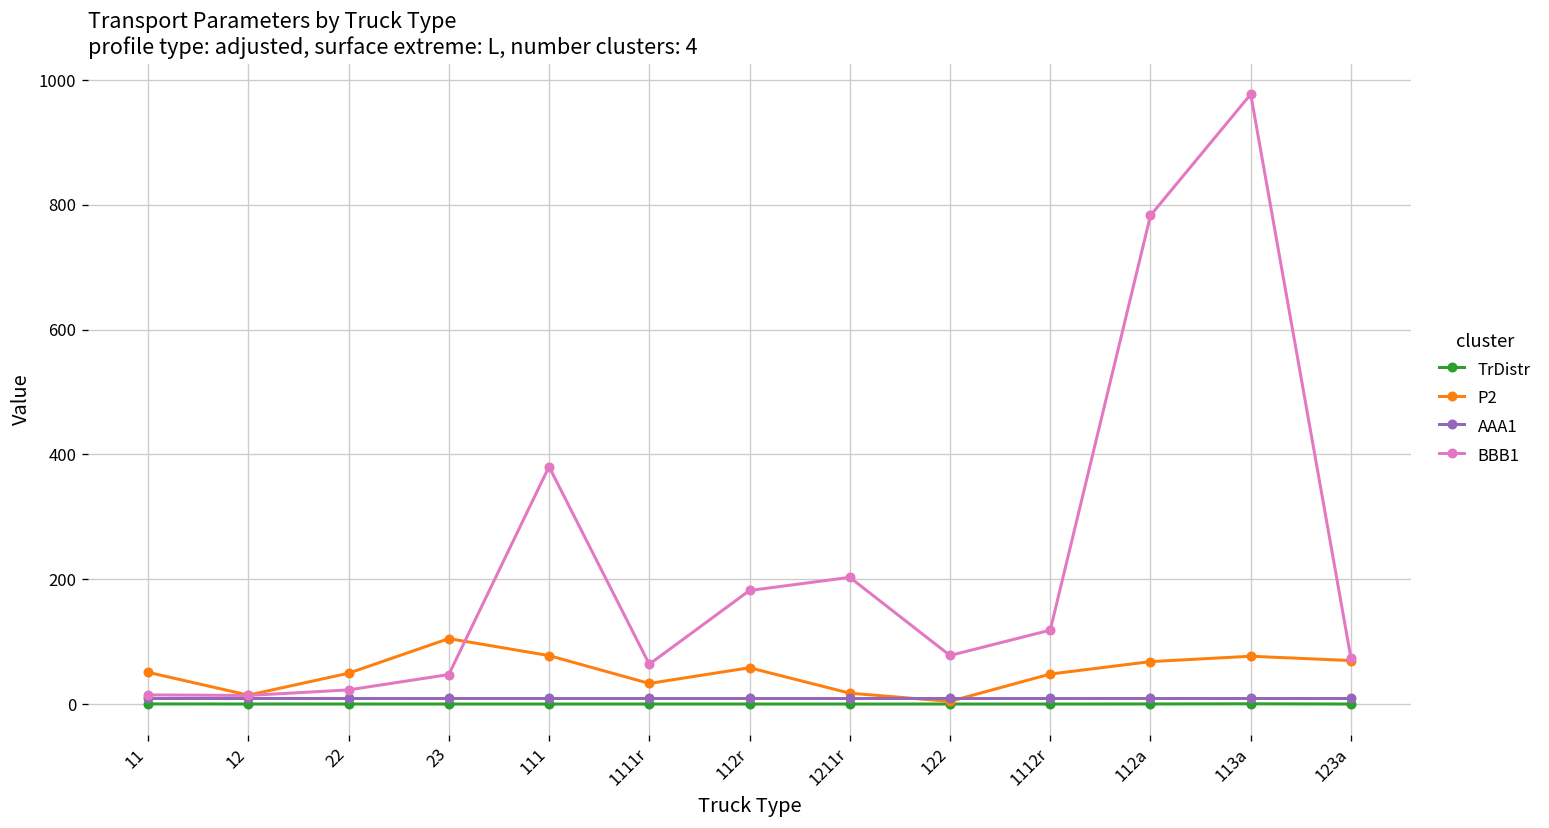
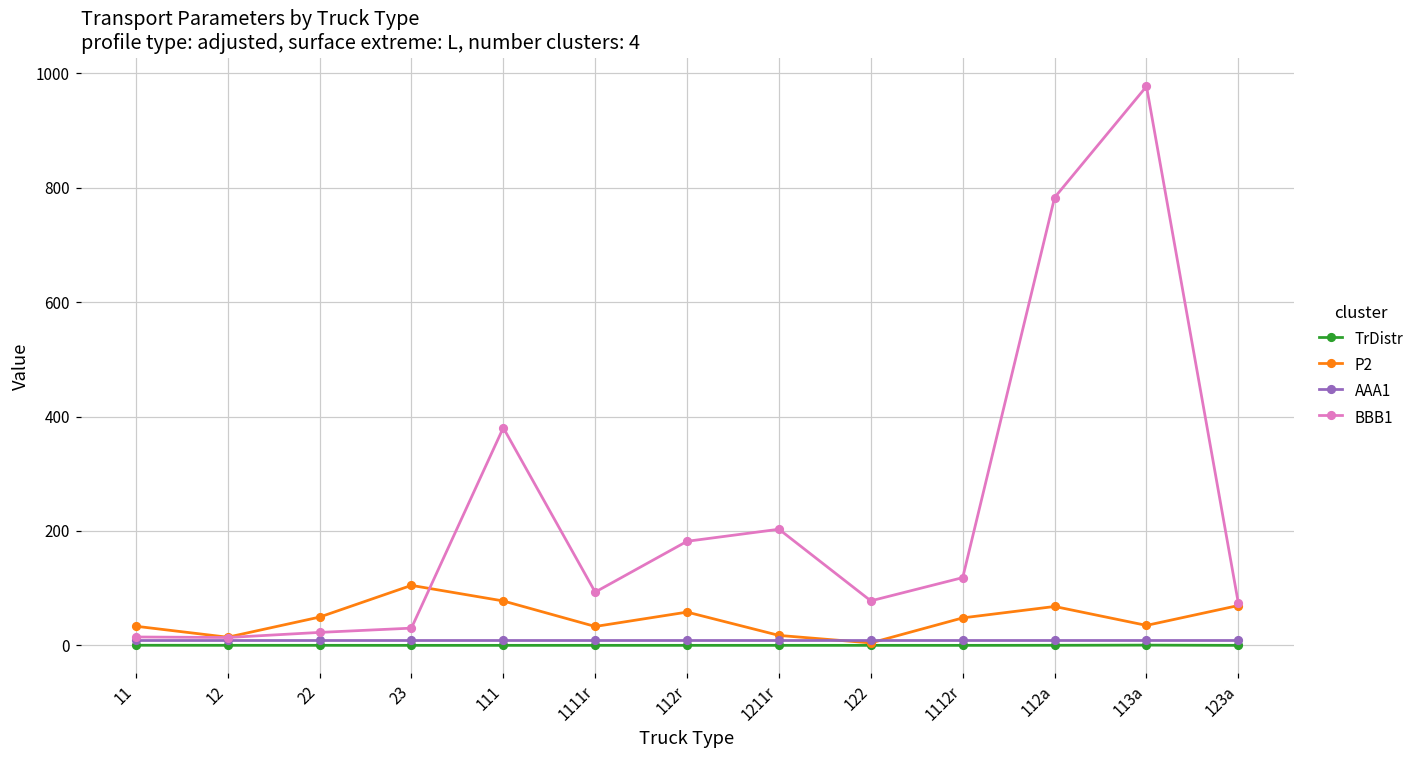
P2, 11: 50 -> 30
BBB1, 23: 50 -> 30
BBB1, 1111r: 60 -> 90
P2, 113a: 80 -> 30
